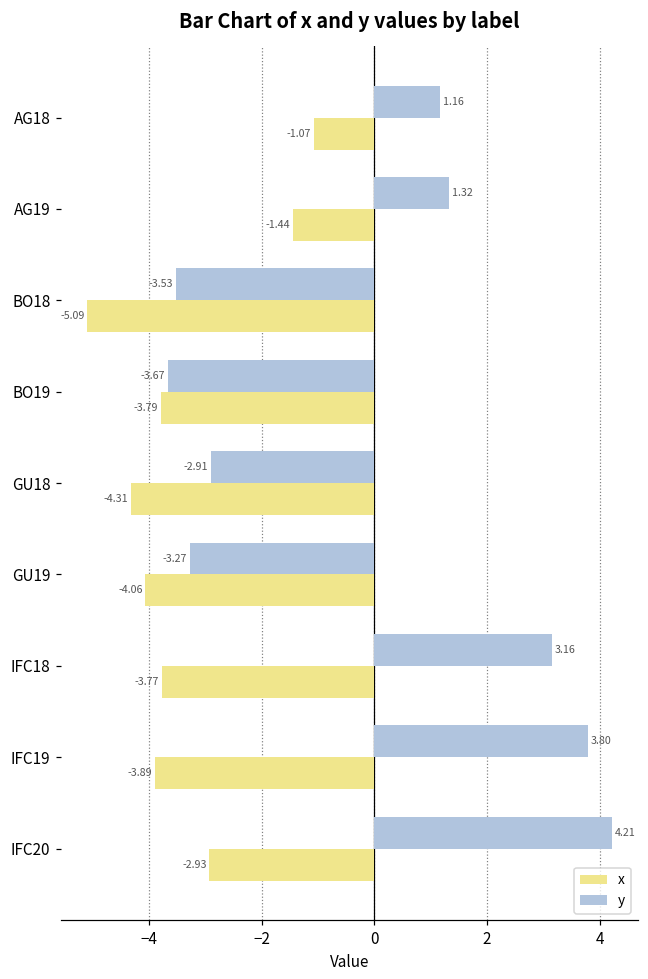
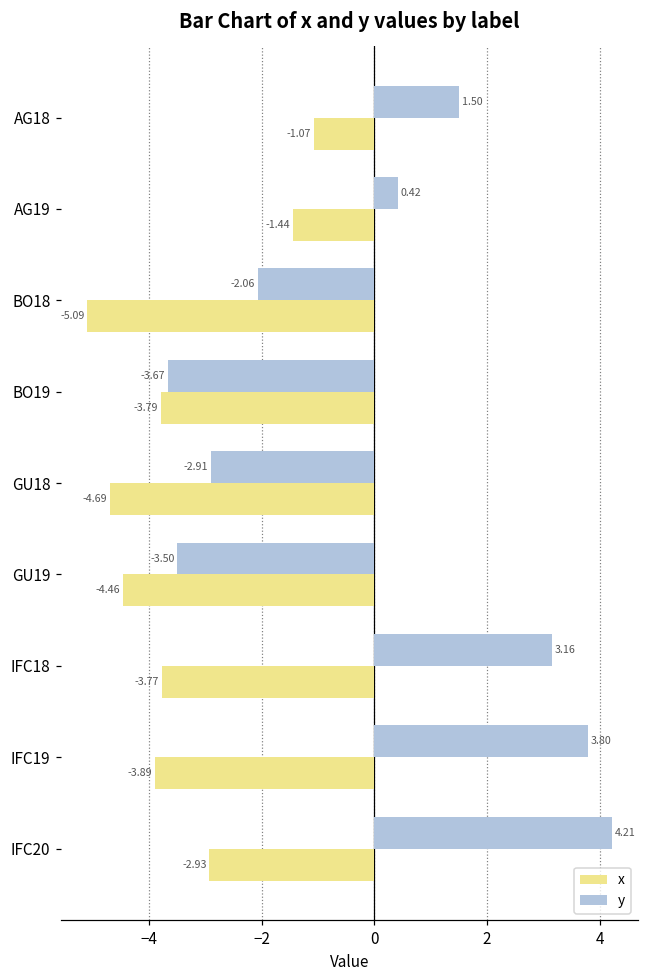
y, AG18: 1.16 -> 1.50
y, AG19: 1.32 -> 0.42
y, BO18: -3.53 -> -2.06
x, GU18: -4.31 -> -4.69
y, GU19: -3.27 -> -3.50
x, GU19: -4.06 -> -4.46
